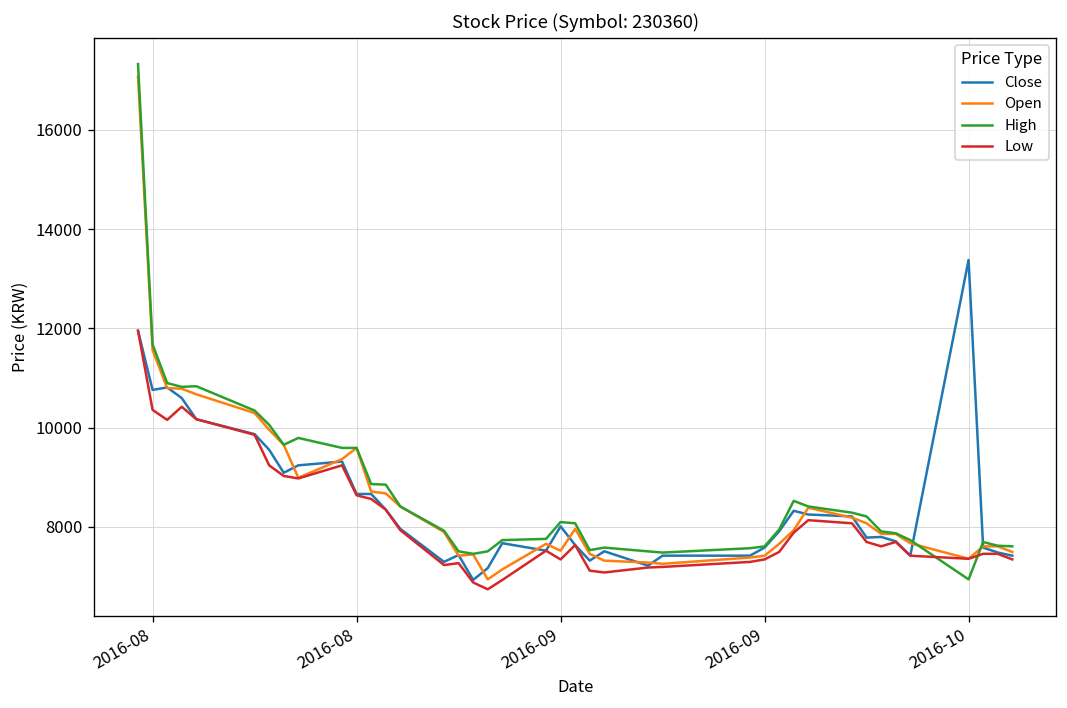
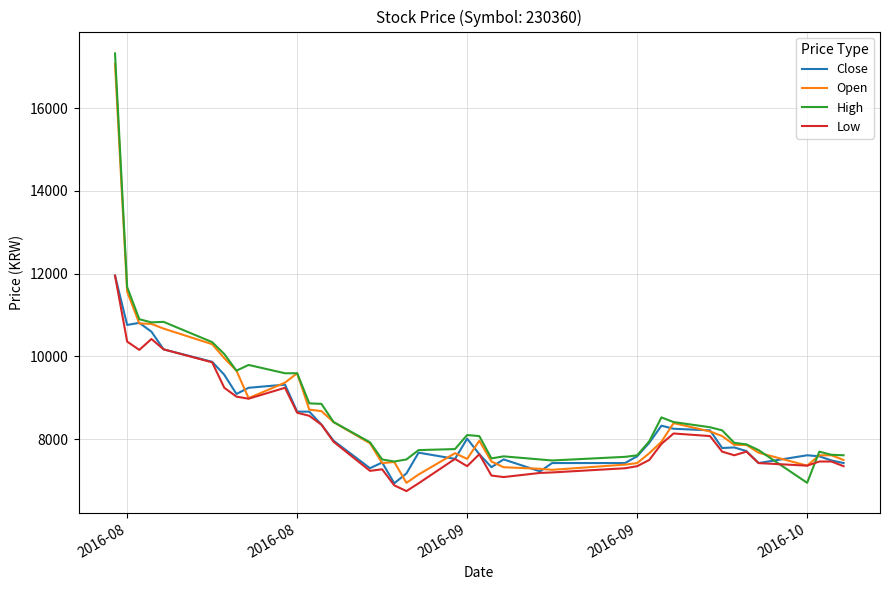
Close, 2016-10: 13400 -> 7600
